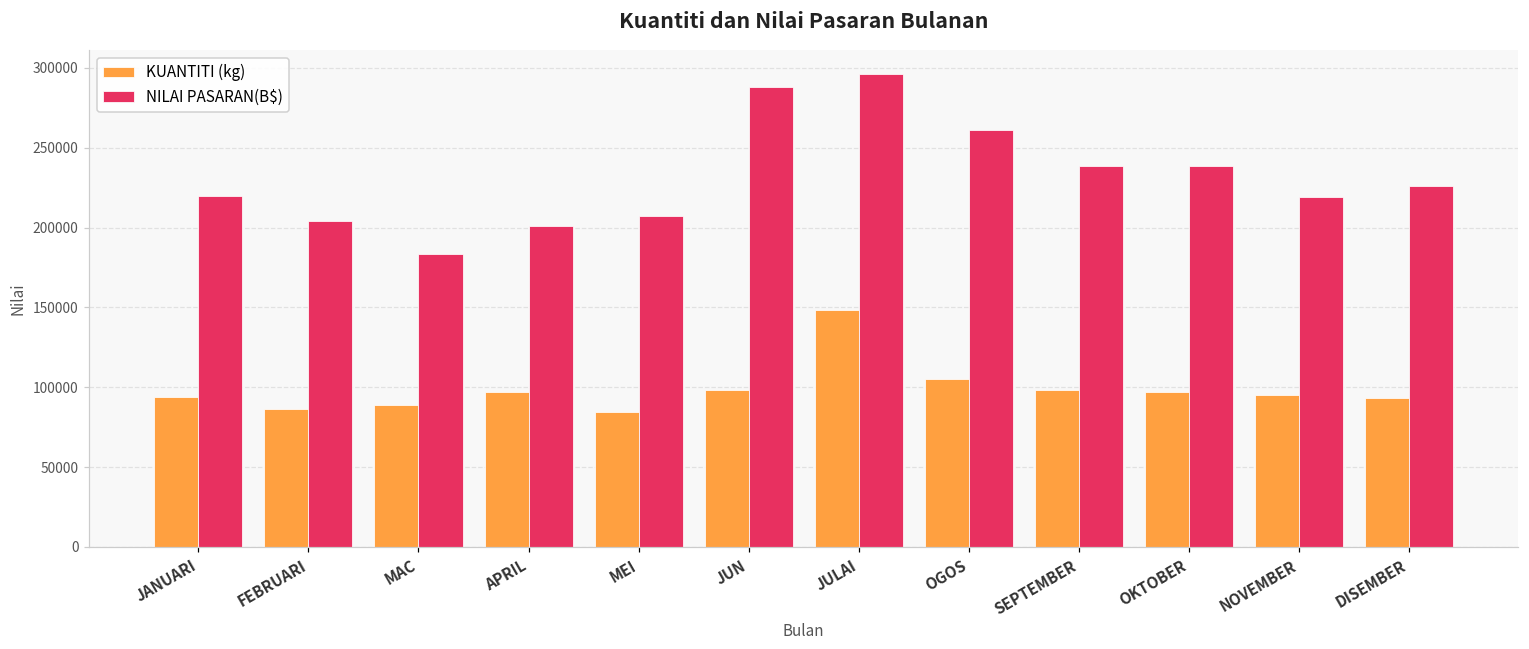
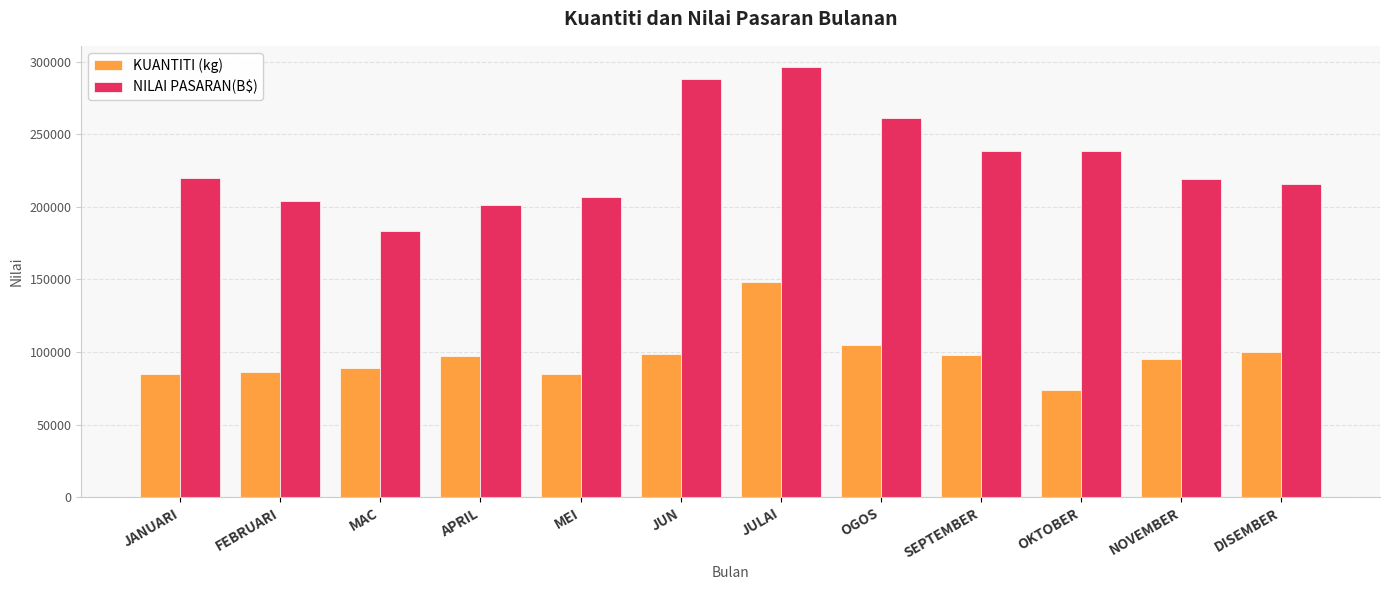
KUANTITI (kg), JANUARI: 94000 -> 85000
KUANTITI (kg), OKTOBER: 97000 -> 74000
KUANTITI (kg), DISEMBER: 93000 -> 100000
NILAI PASARAN(B$), DISEMBER: 226000 -> 216000
